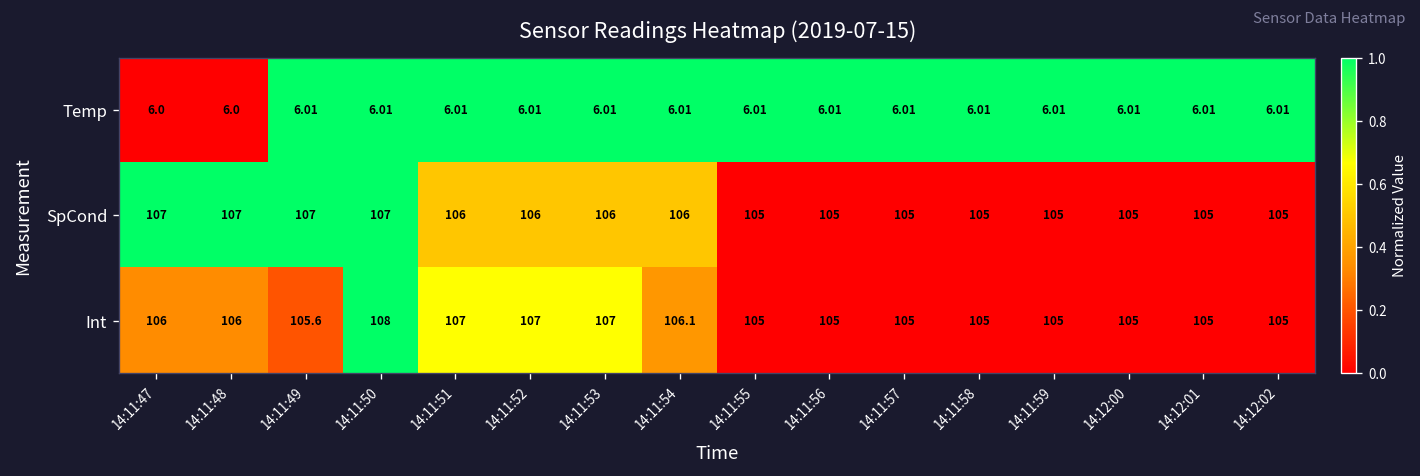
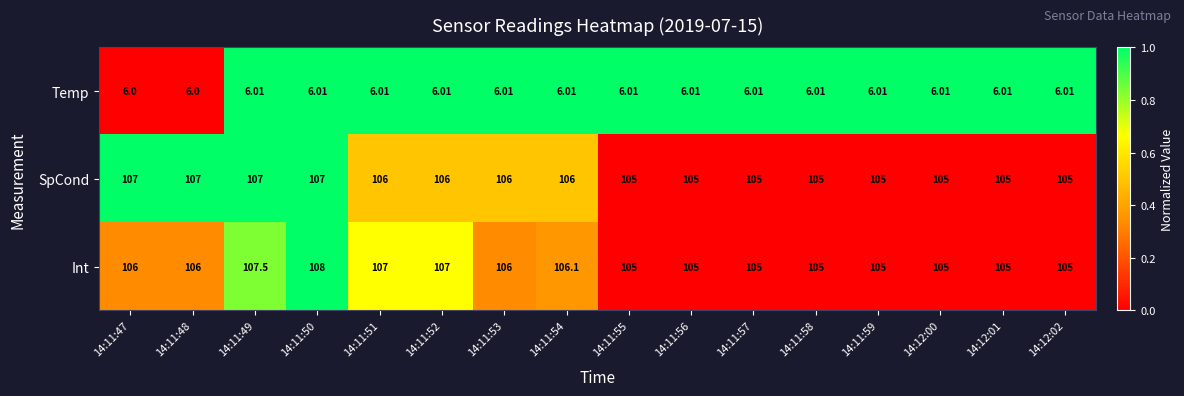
Int, 14:11:49: 105.6 -> 107.5
Int, 14:11:53: 107 -> 106
